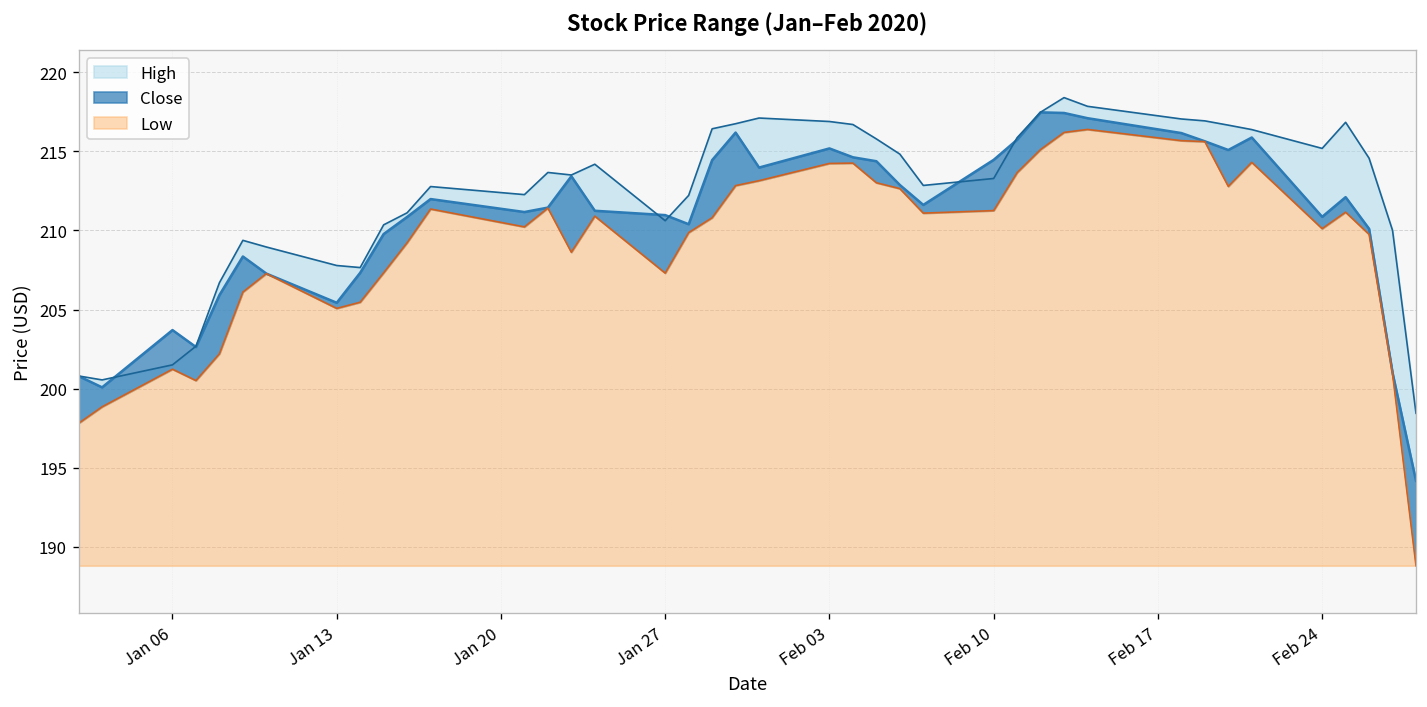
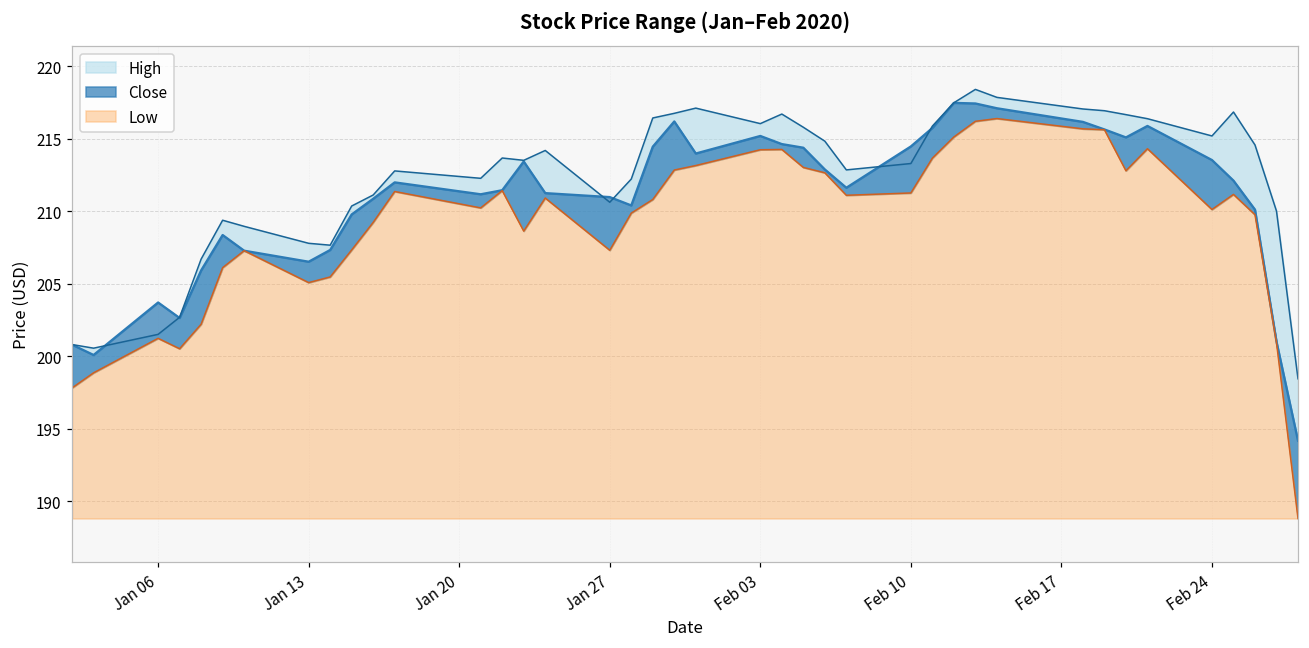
Close, Jan 13: 205.4 -> 206.5
High, Feb 03: 216.9 -> 216.0
Close, Feb 24: 210.9 -> 213.5
